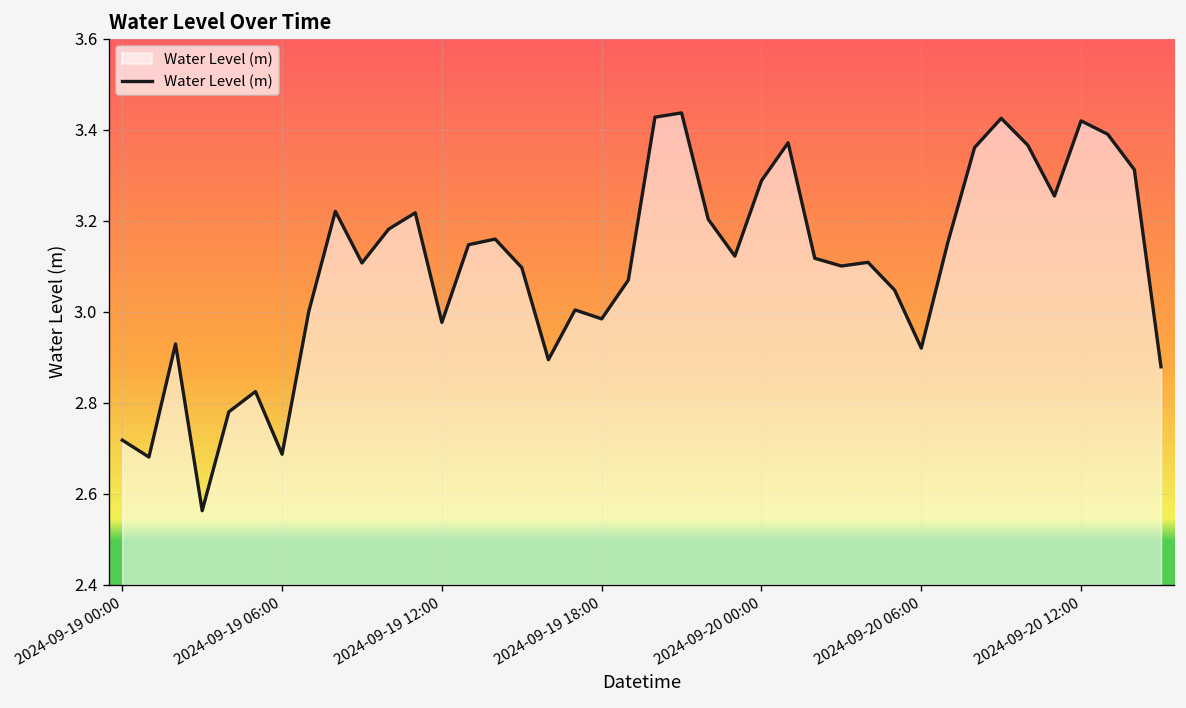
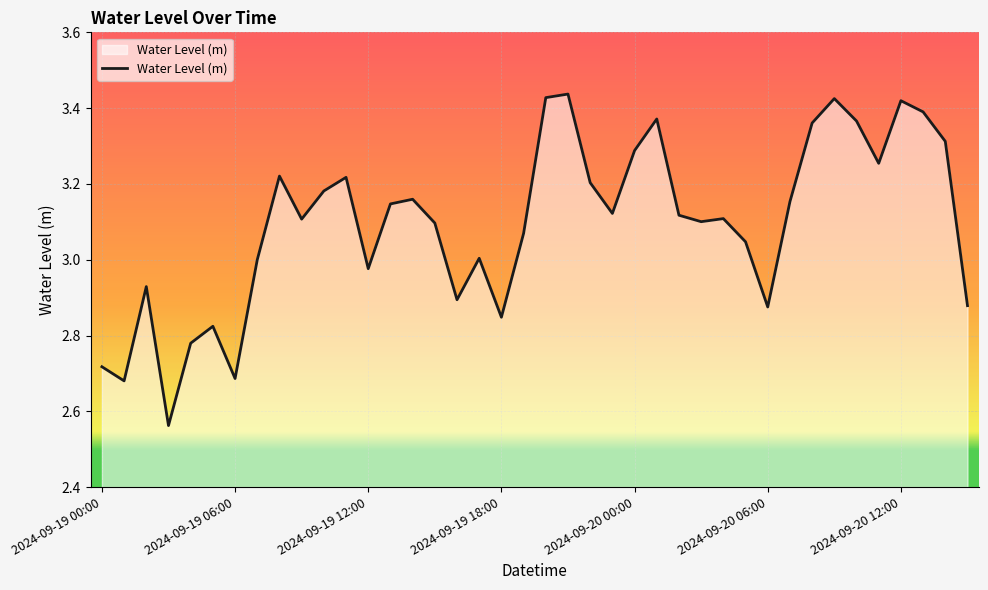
2024-09-19 18:00: 2.98 -> 2.85
2024-09-20 06:00: 2.92 -> 2.88
